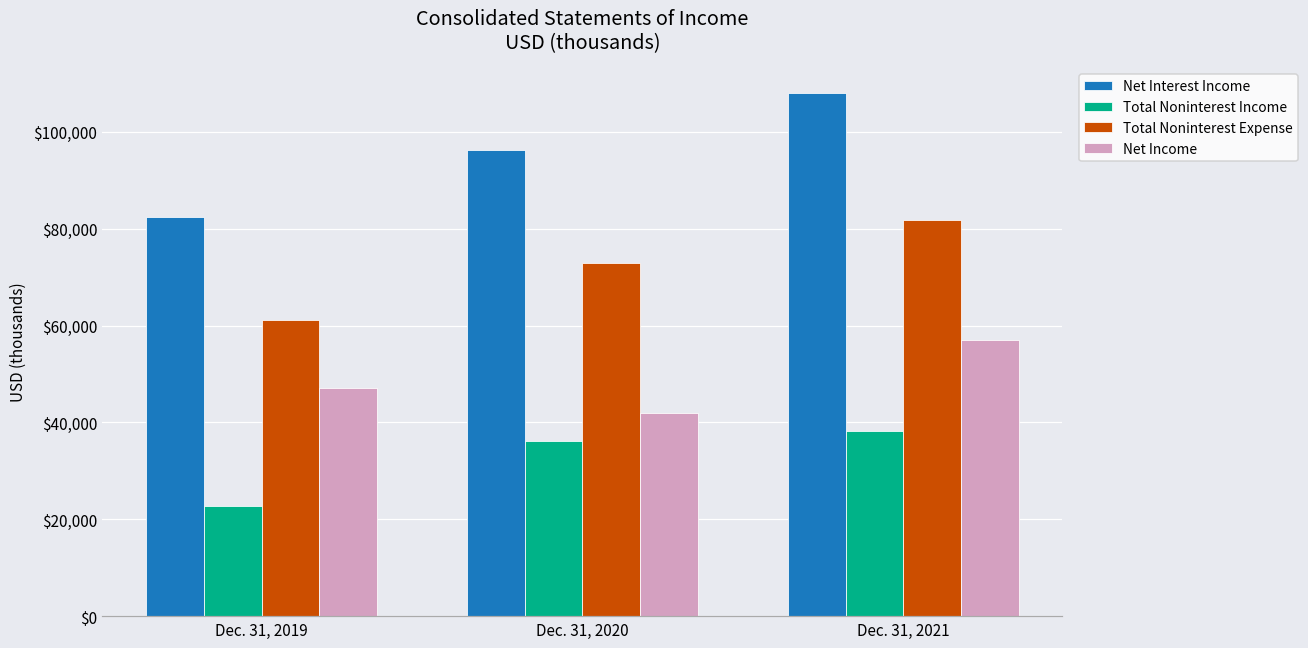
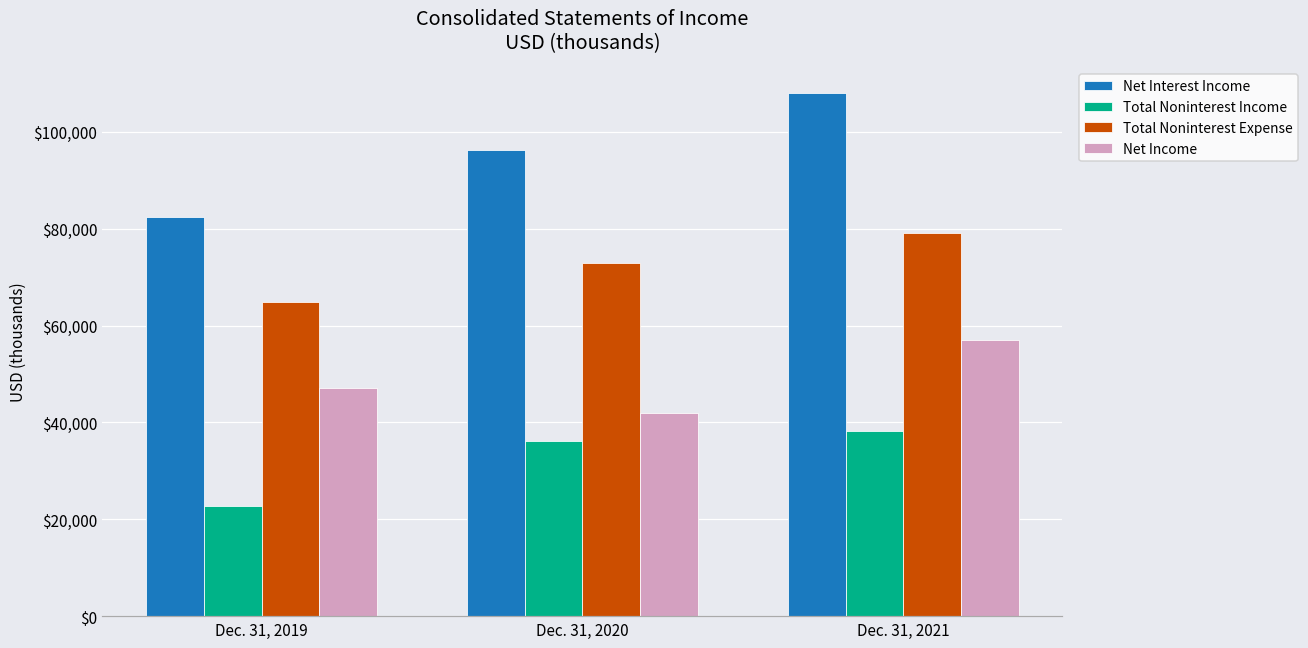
Total Noninterest Expense, Dec. 31, 2019: $61,000 -> $65,000
Total Noninterest Expense, Dec. 31, 2021: $82,000 -> $79,000
